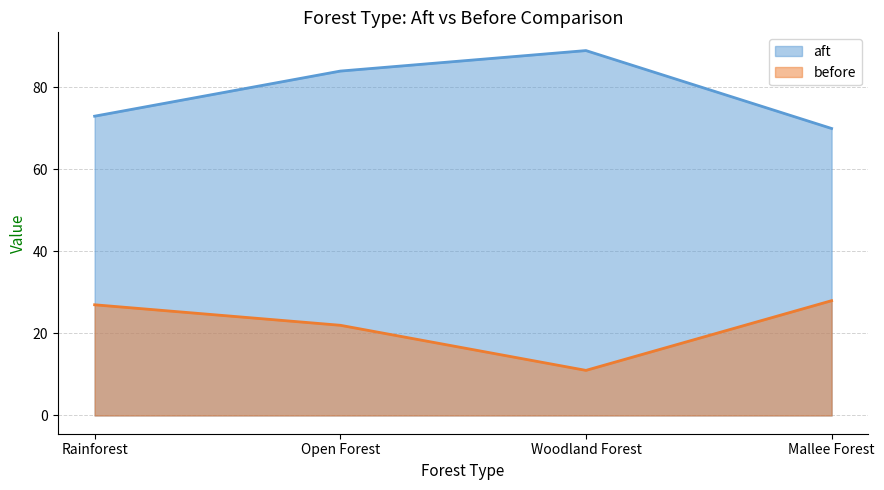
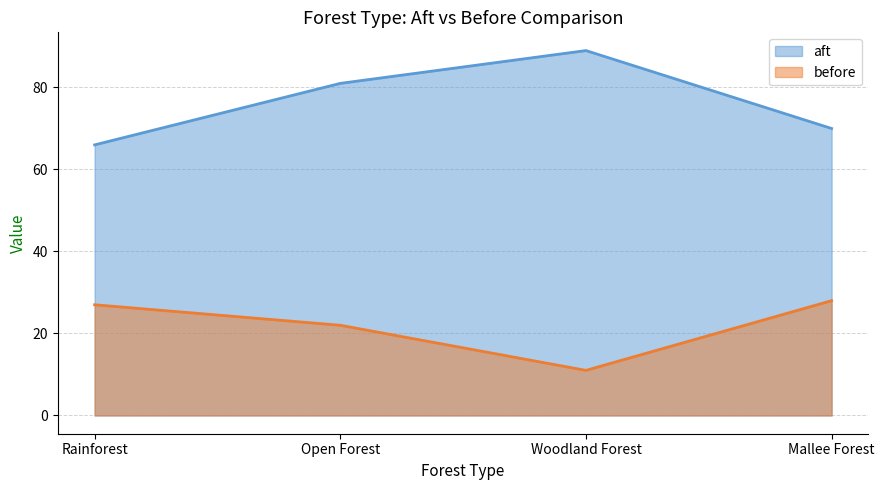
aft, Rainforest: 73 -> 66
aft, Open Forest: 84 -> 81
